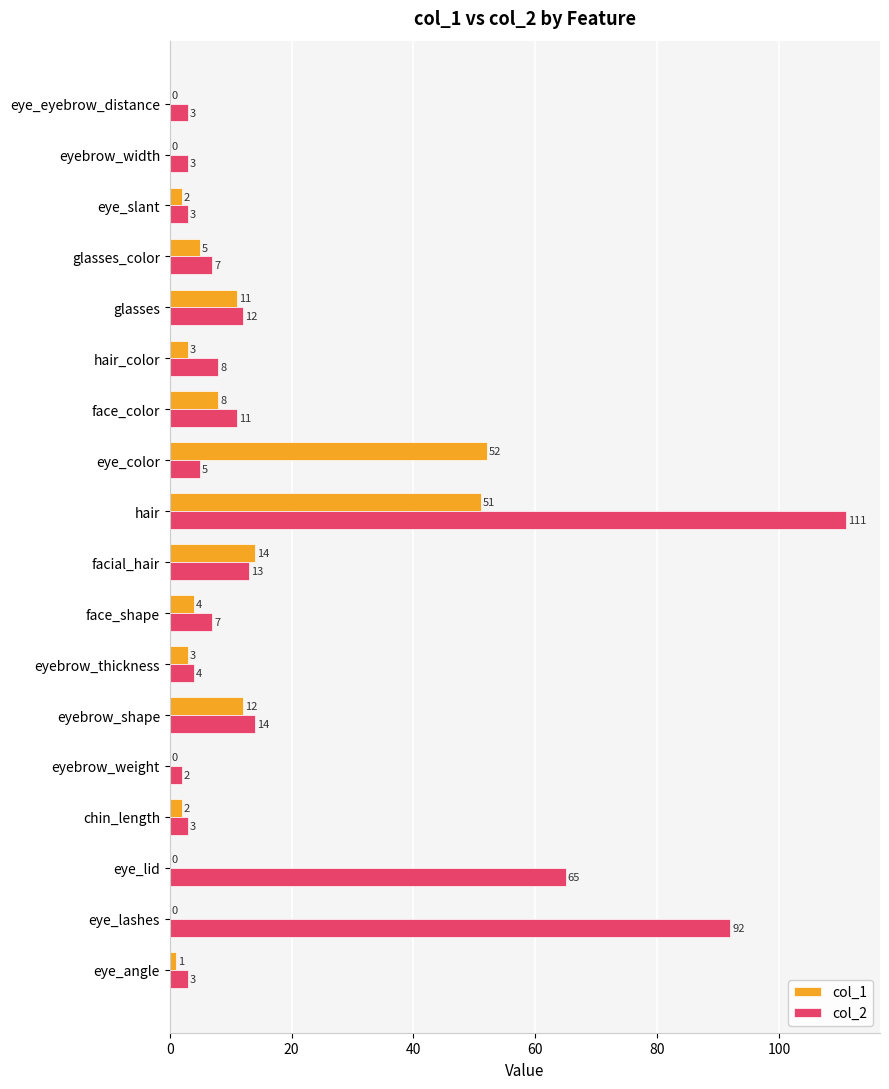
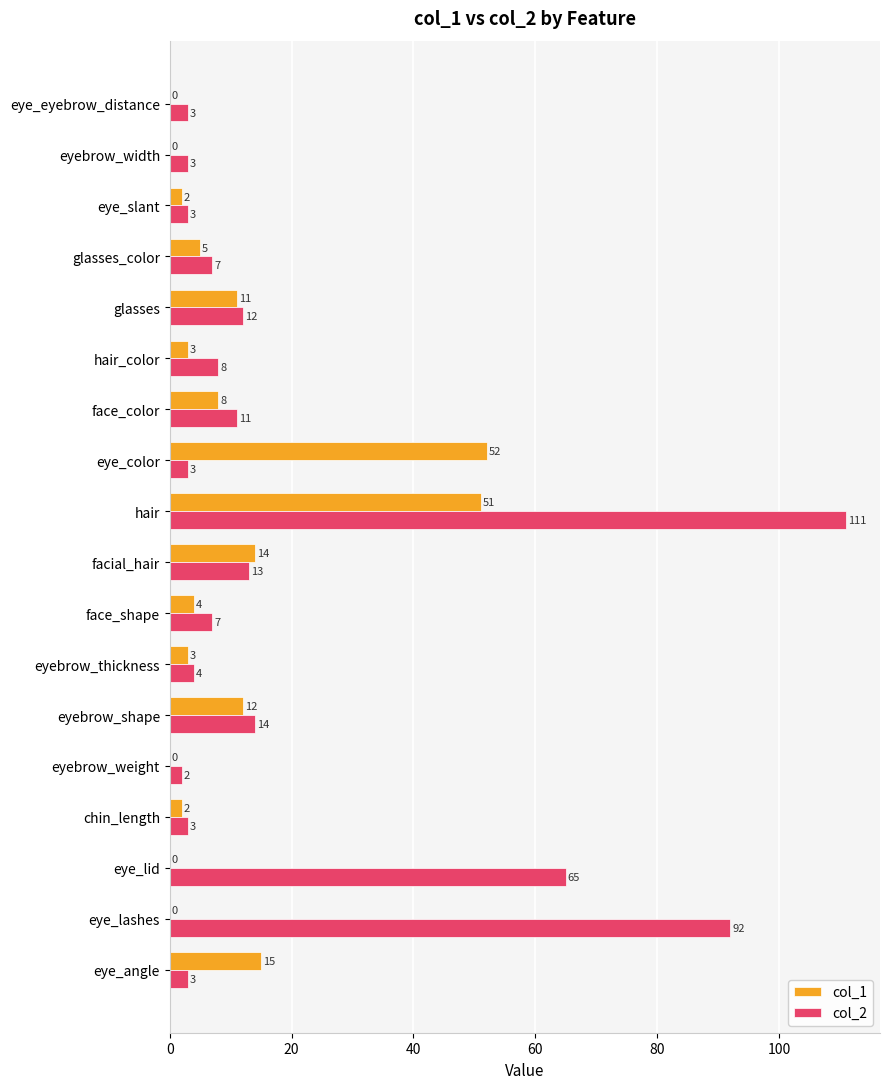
col_2, eye_color: 5 -> 3
col_1, eye_angle: 1 -> 15
